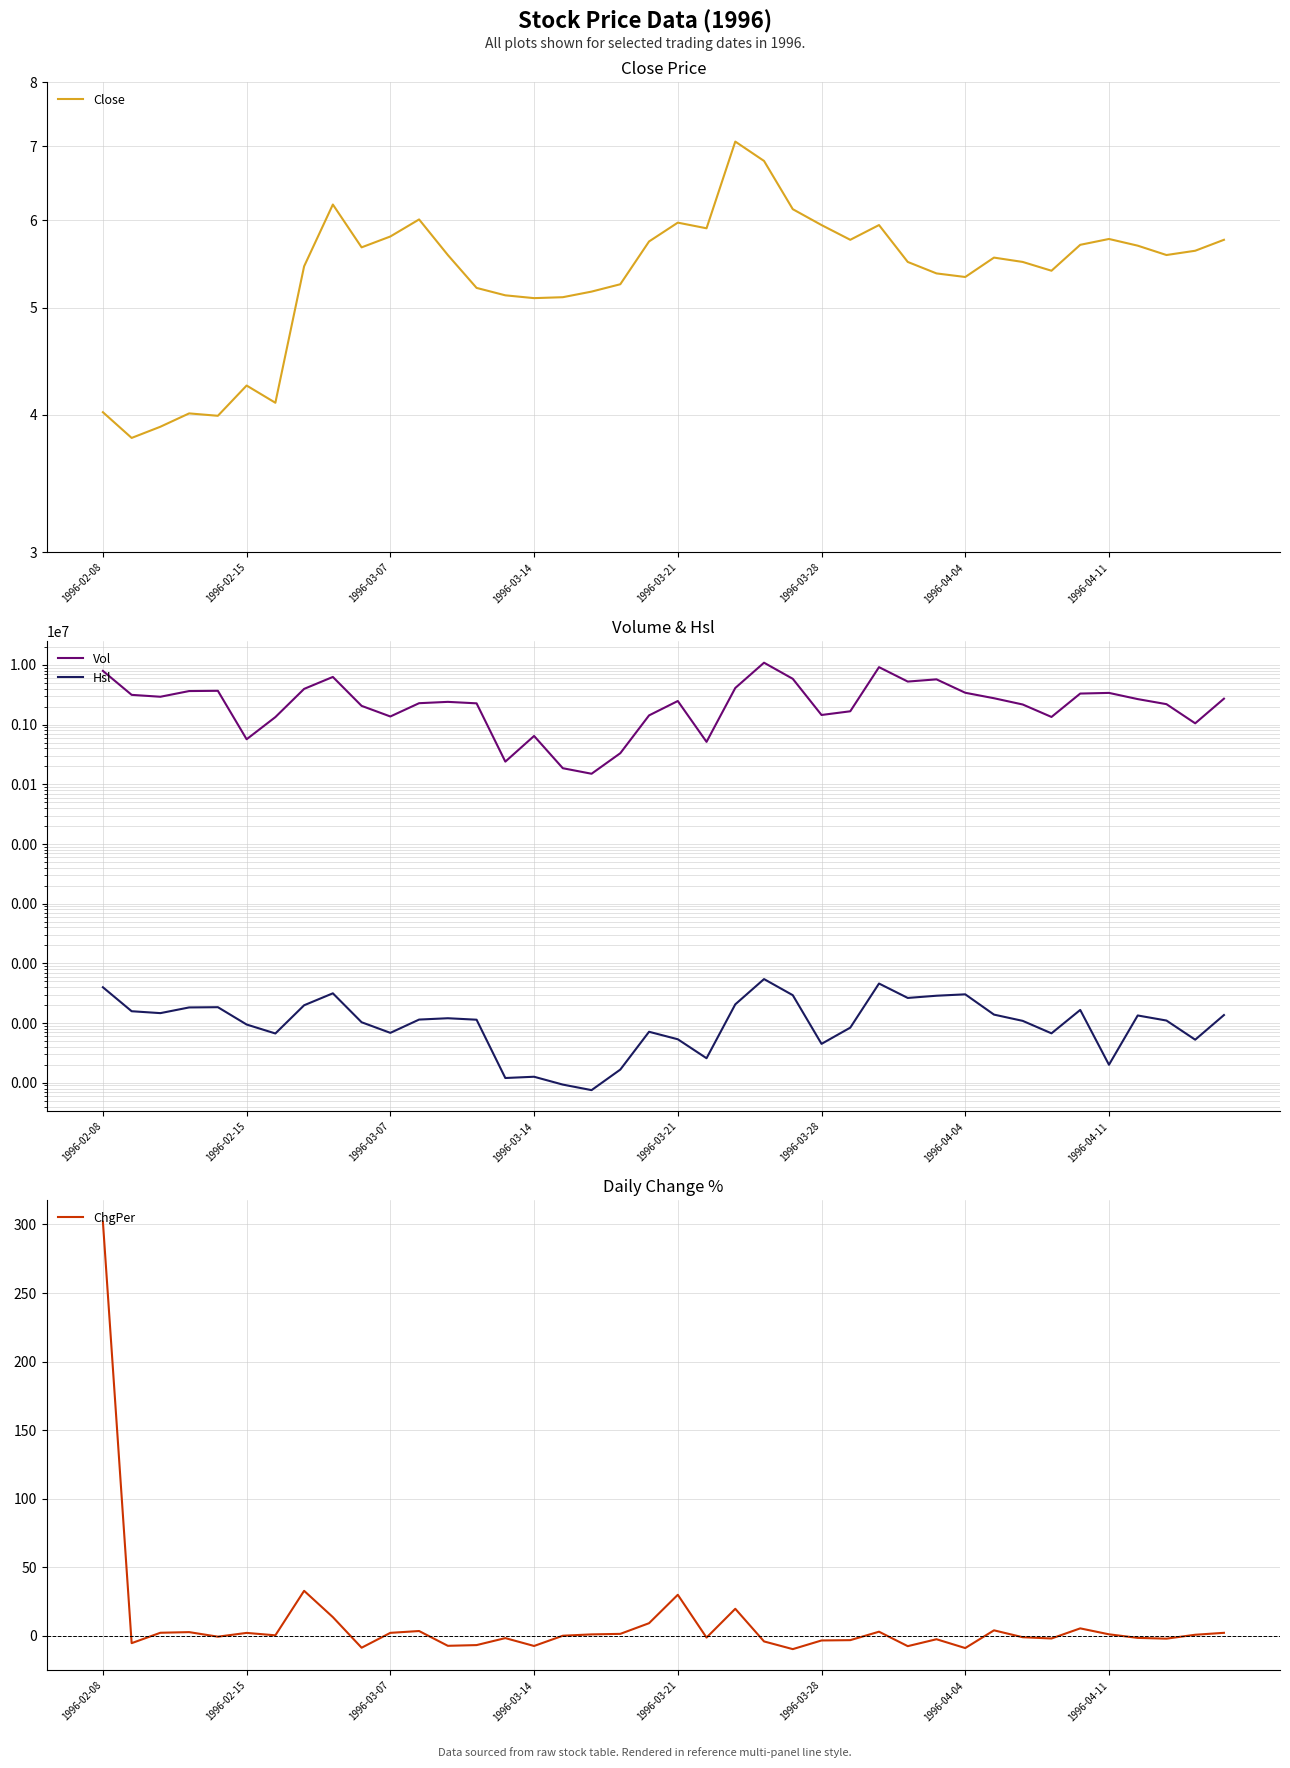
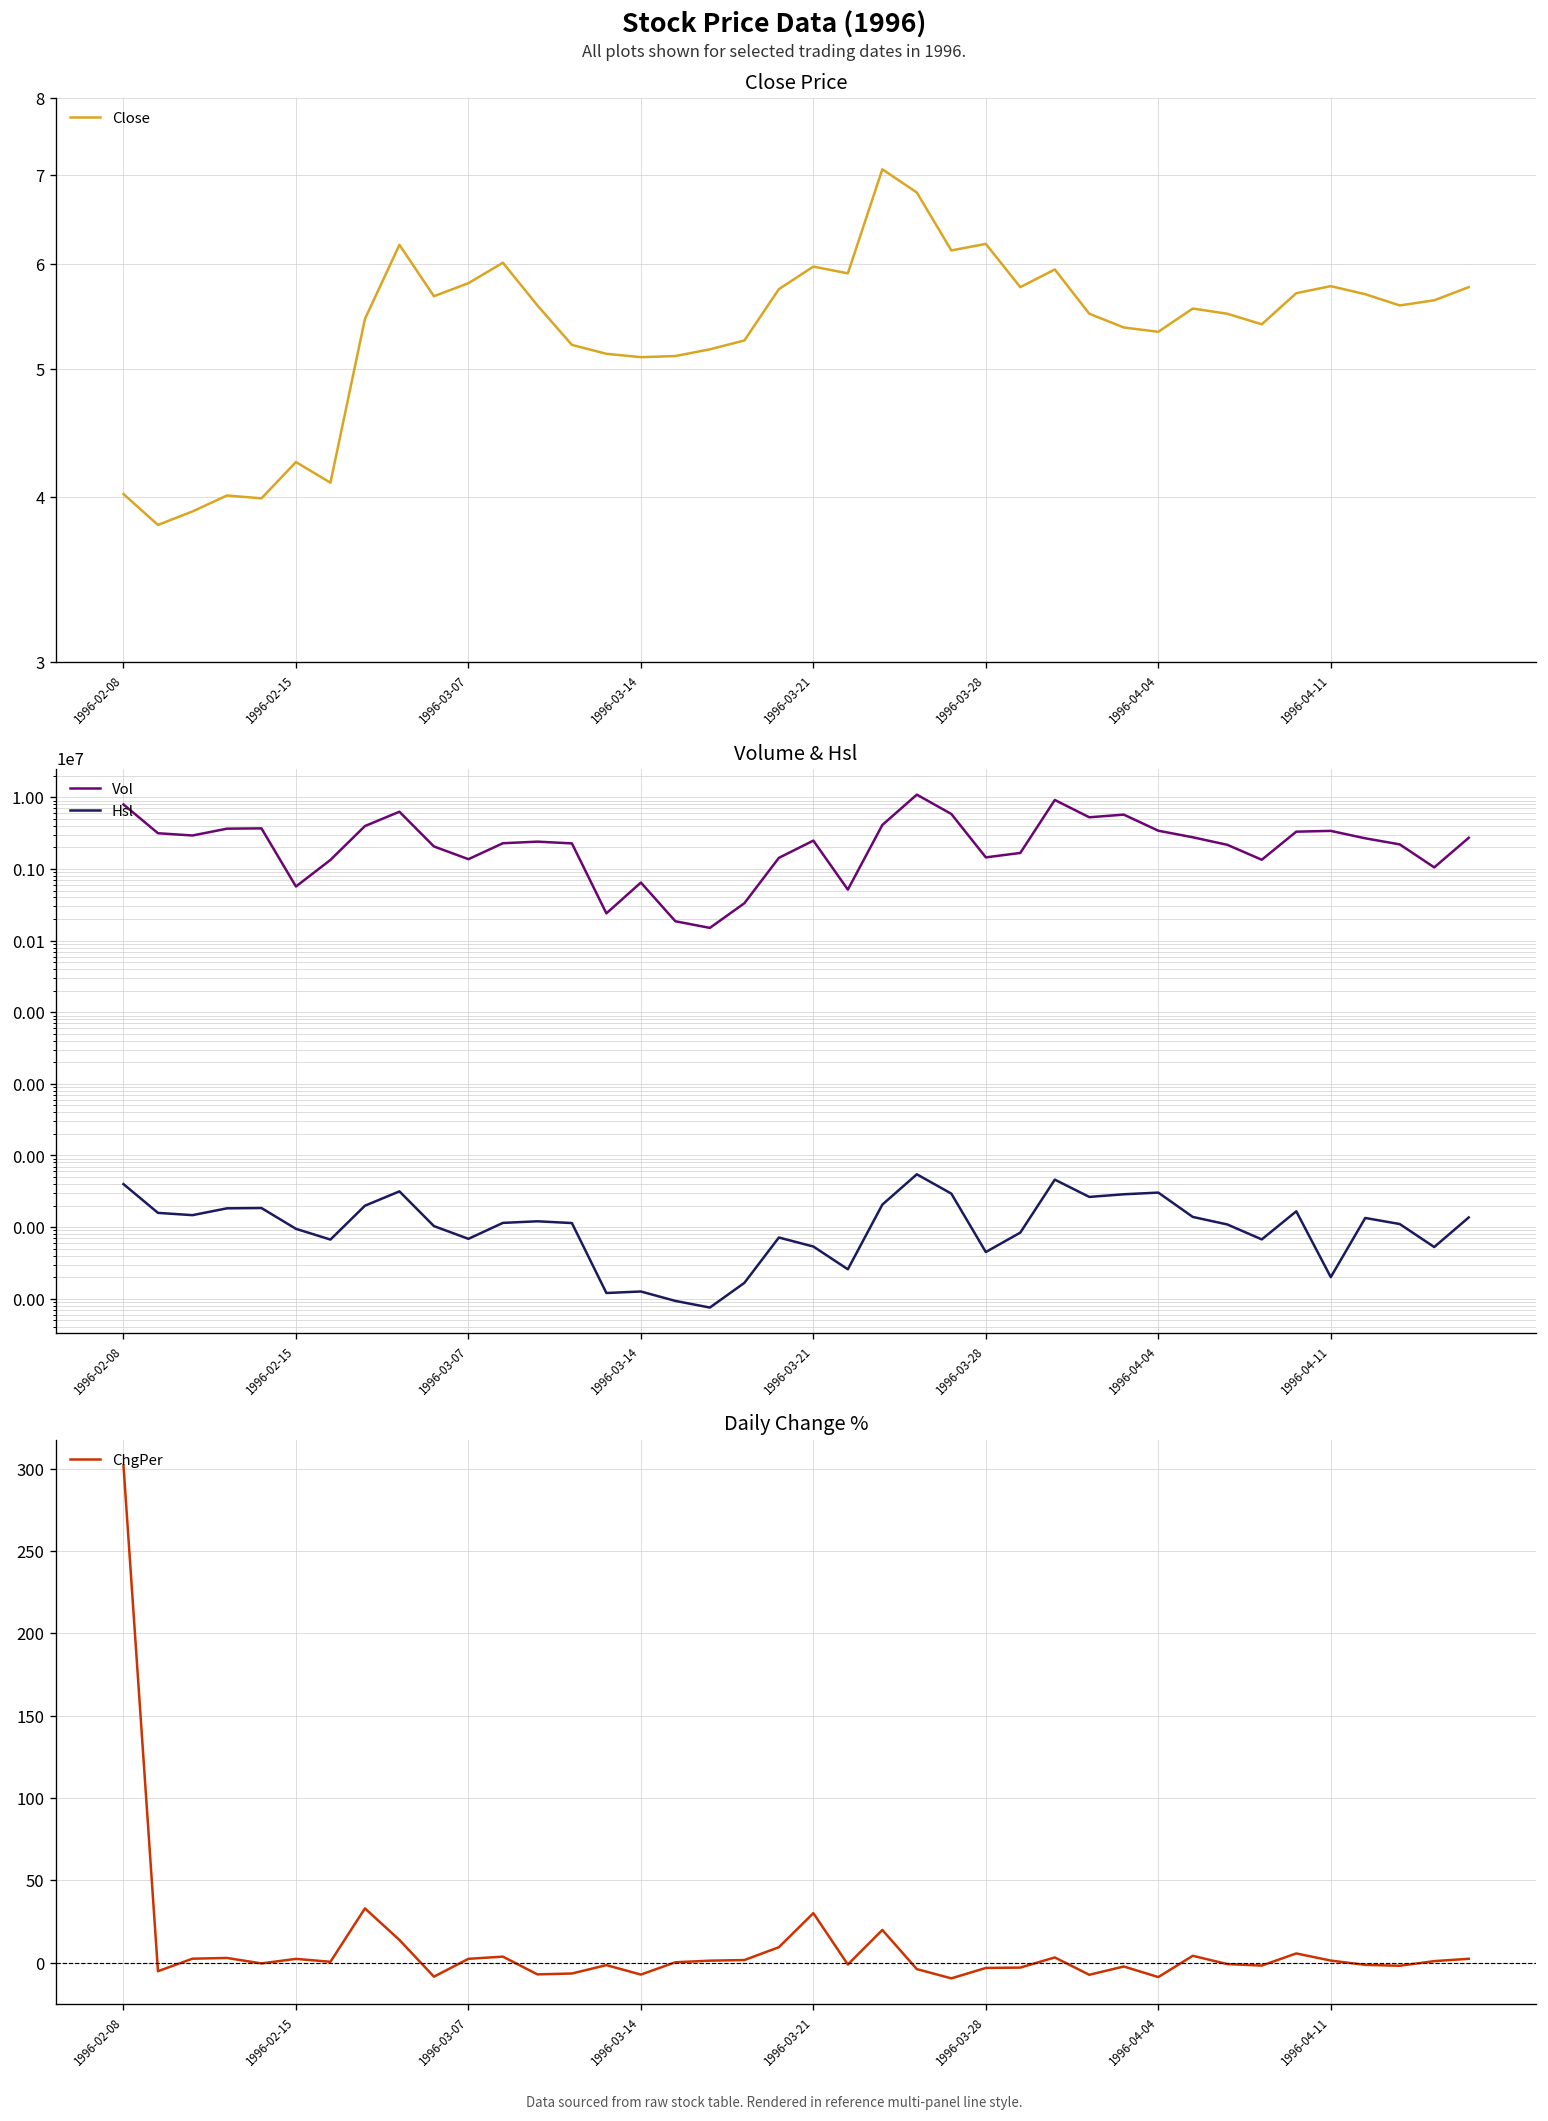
Close Price, 1996-03-28: 5.9 -> 6.2
